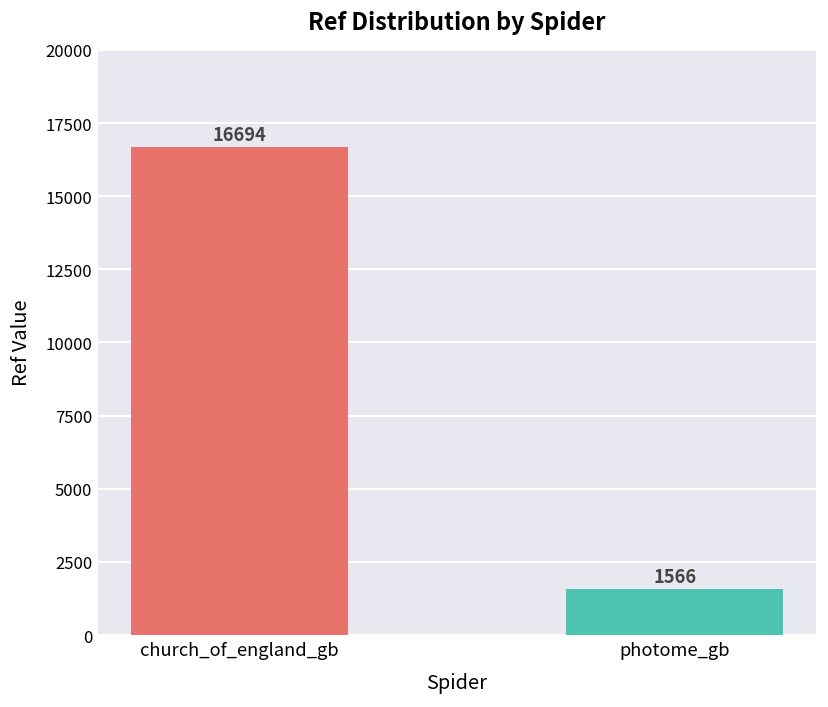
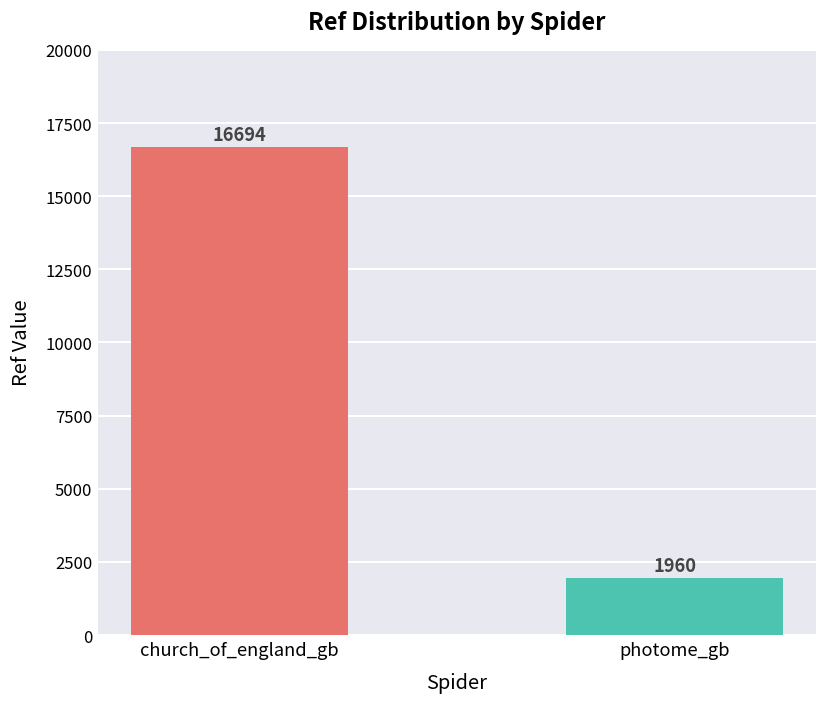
photome_gb: 1566 -> 1960
